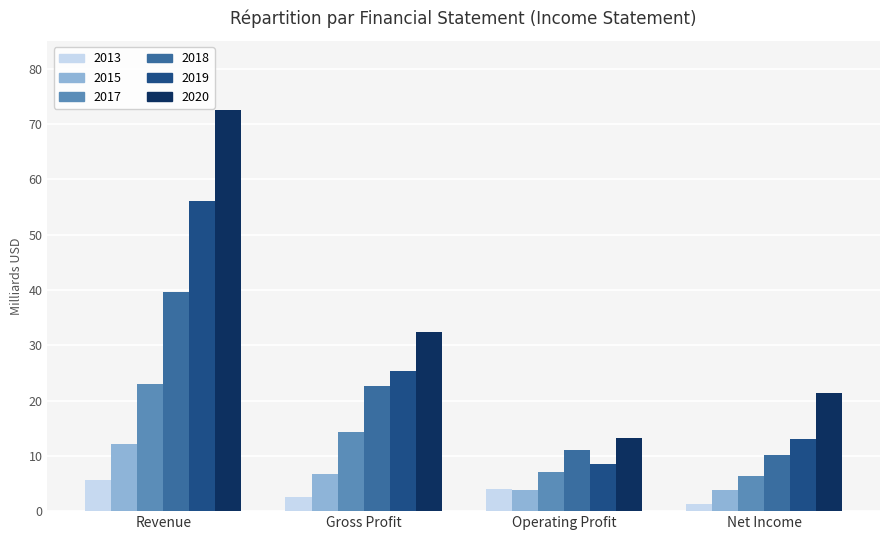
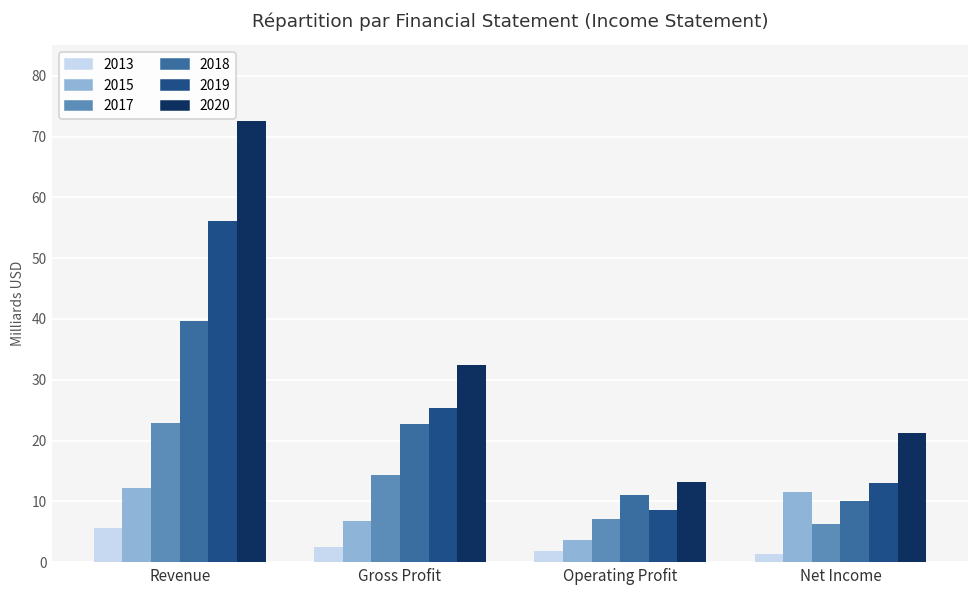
2013, Operating Profit: 4 -> 2
2015, Net Income: 4 -> 11
